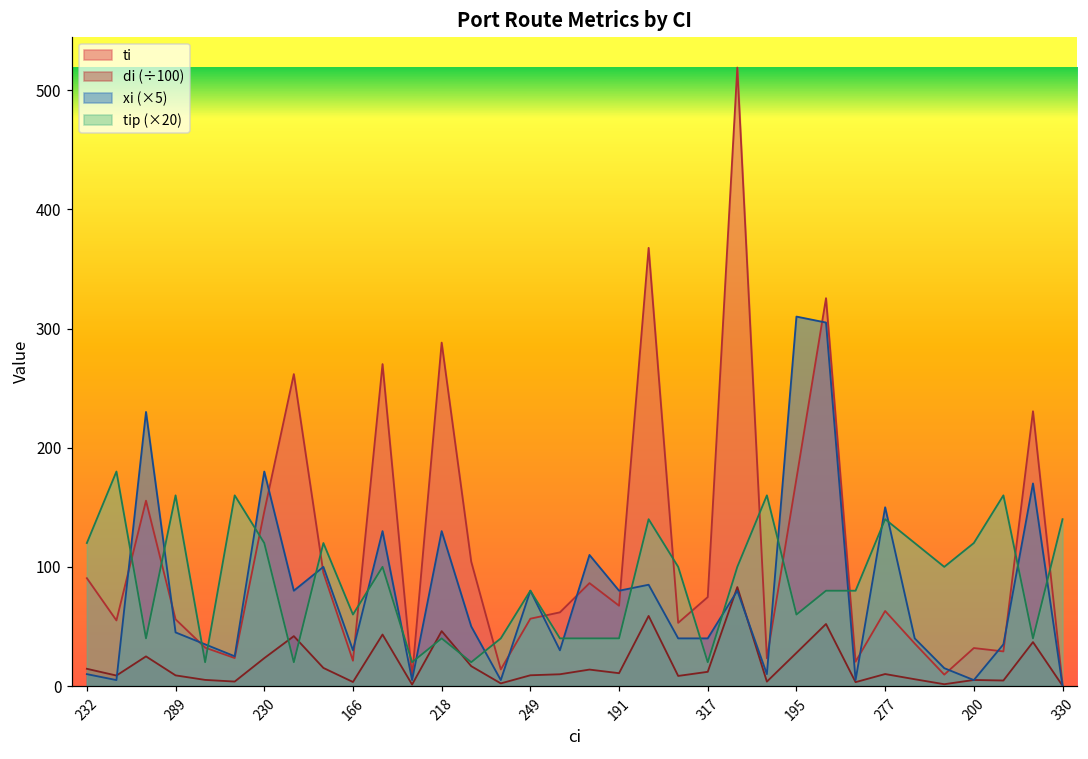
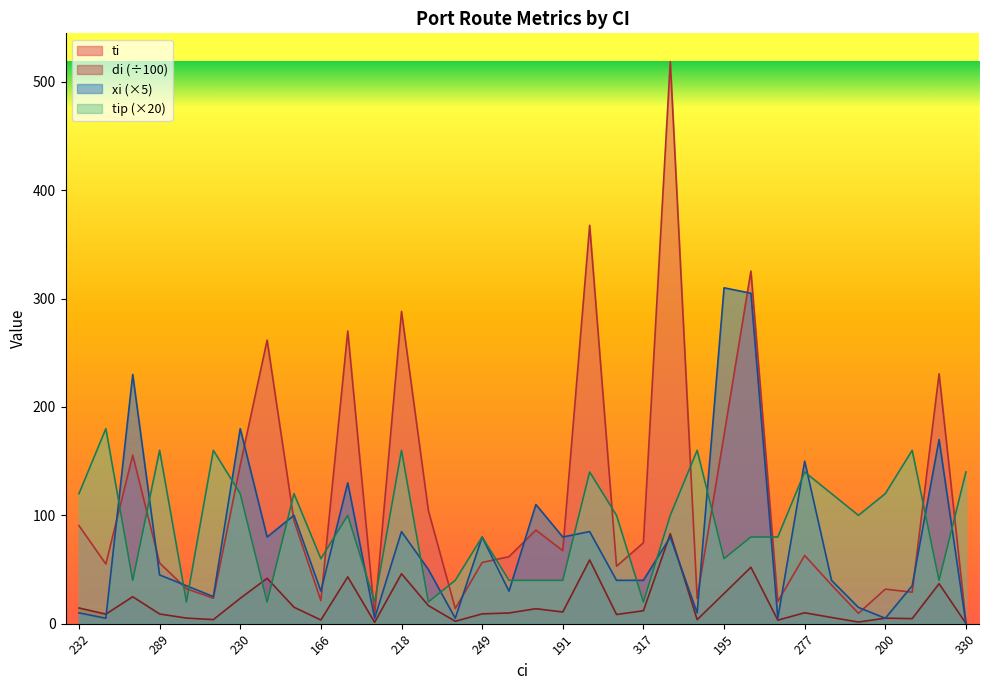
xi (×5), 218: 130 -> 85
tip (×20), 218: 40 -> 160
